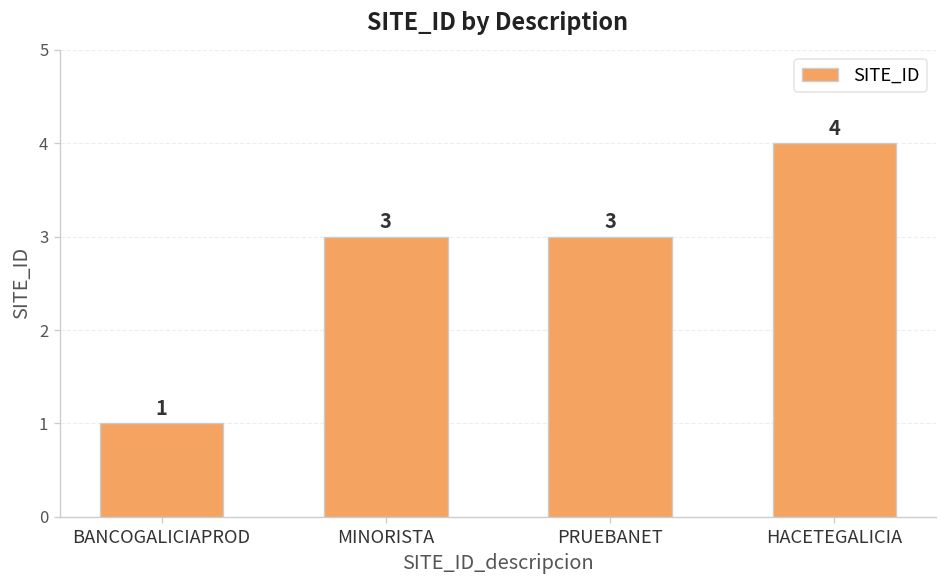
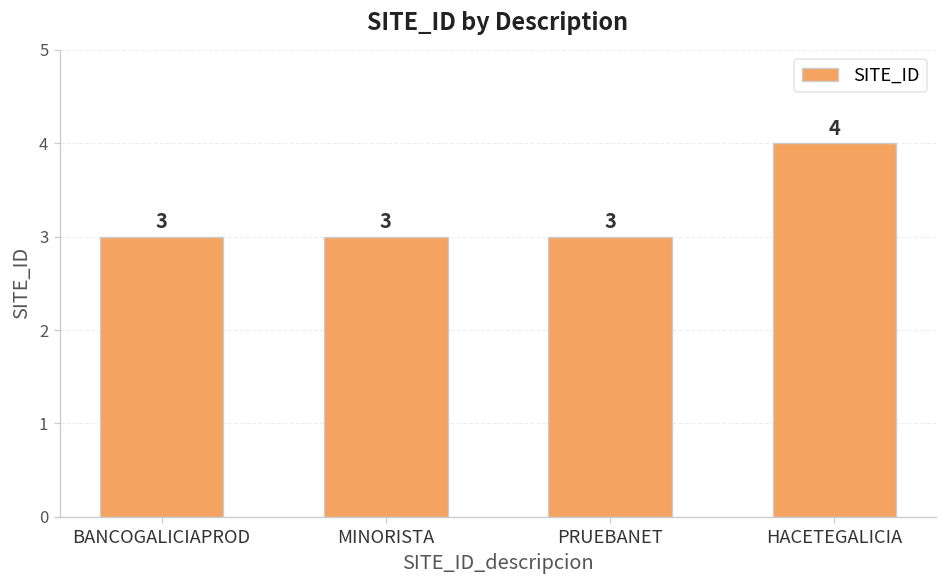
BANCOGALICIAPROD: 1 -> 3
